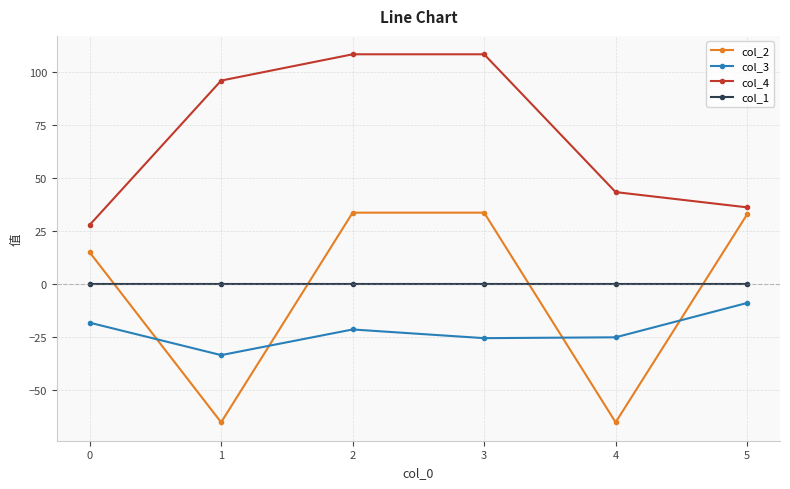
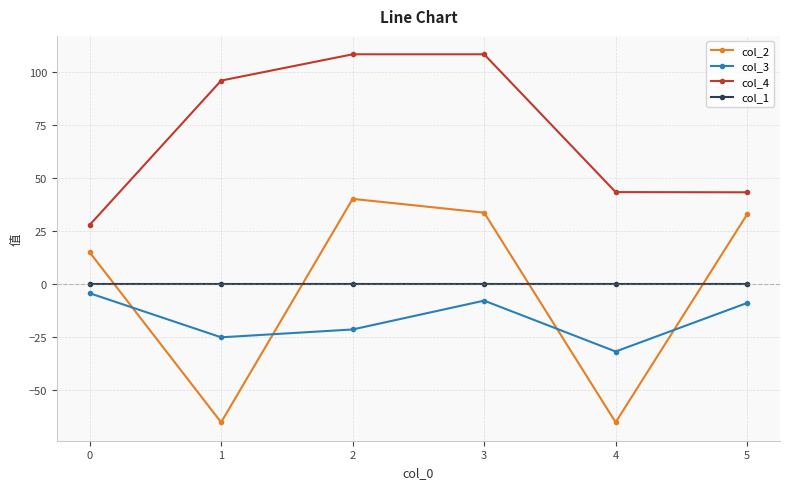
col_3, 0: -18 -> -4
col_3, 1: -34 -> -25
col_2, 2: 34 -> 40
col_3, 3: -26 -> -8
col_3, 4: -25 -> -32
col_4, 5: 36 -> 43
